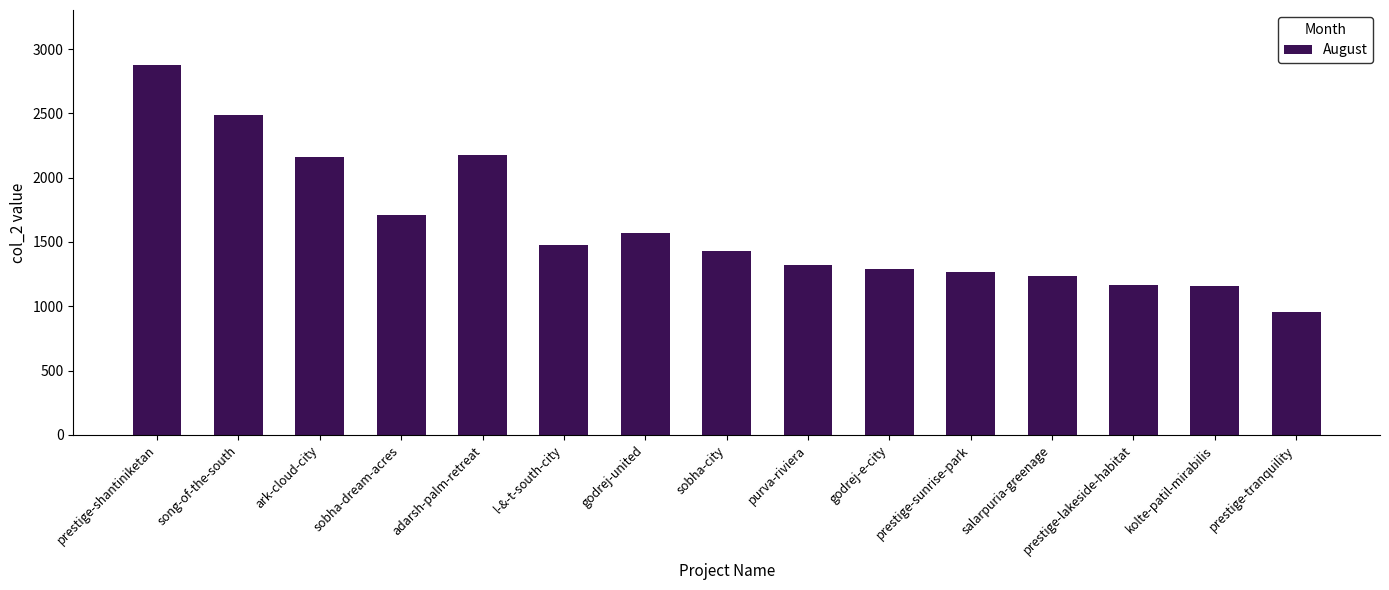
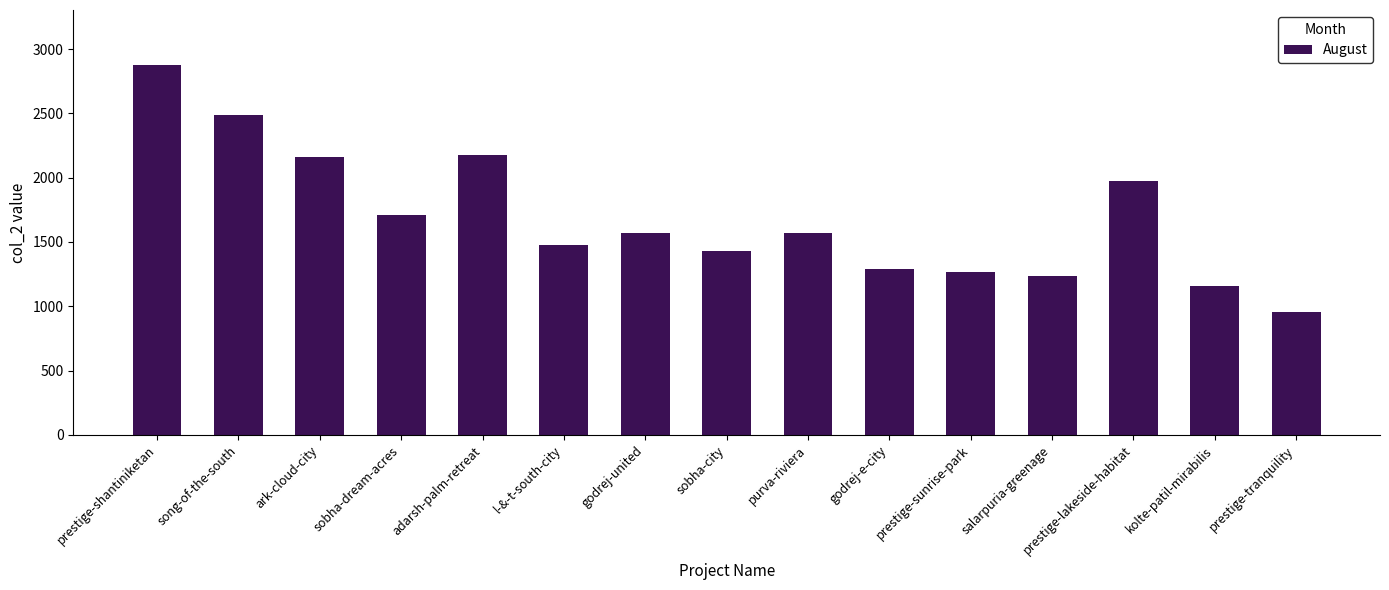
purva-riviera: 1320 -> 1570
prestige-lakeside-habitat: 1170 -> 1980
